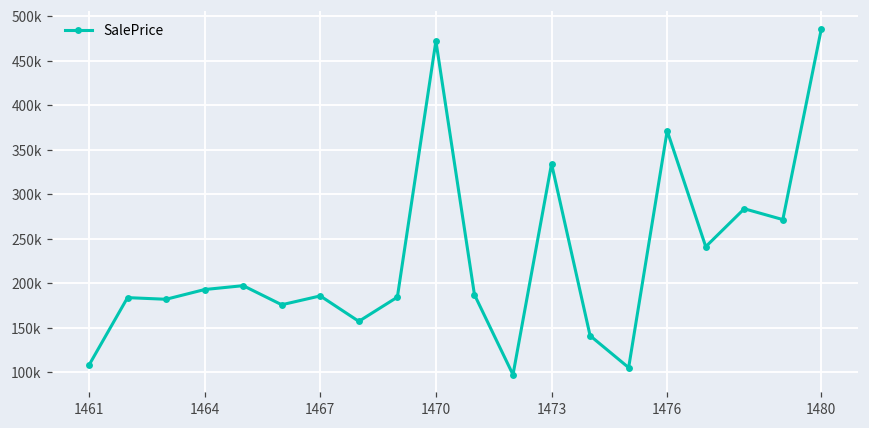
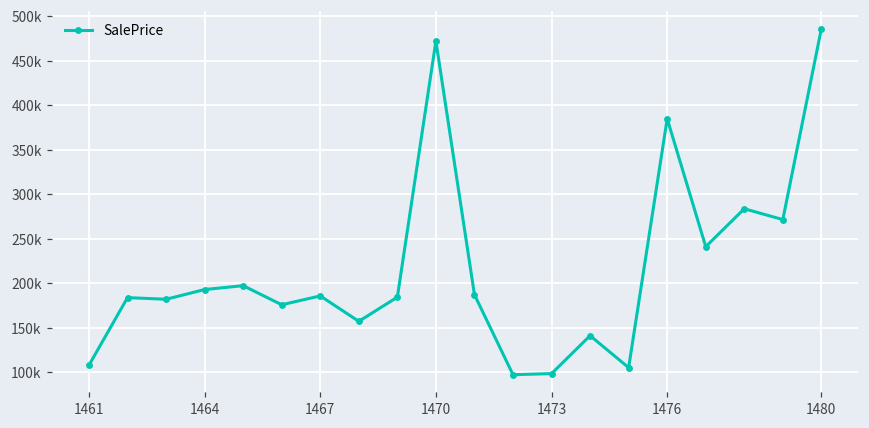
1473: 330000 -> 100000
1476: 370000 -> 380000
